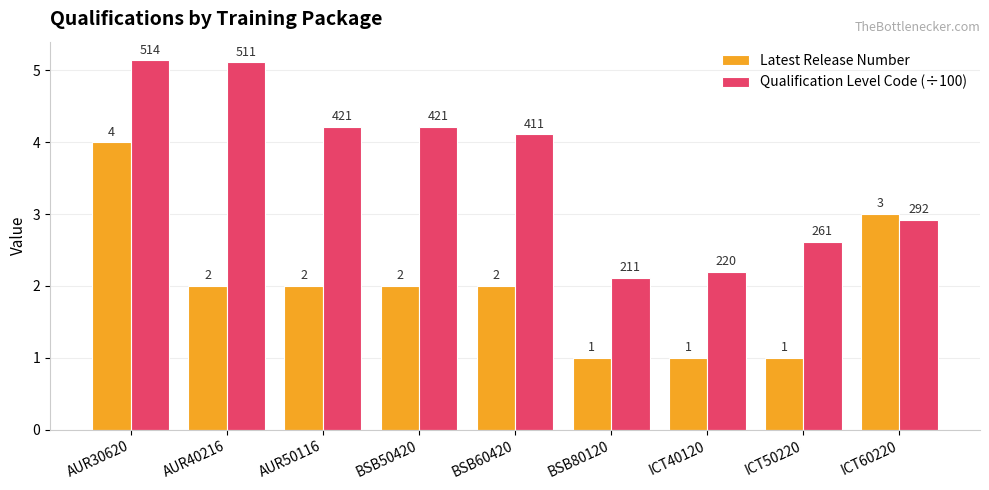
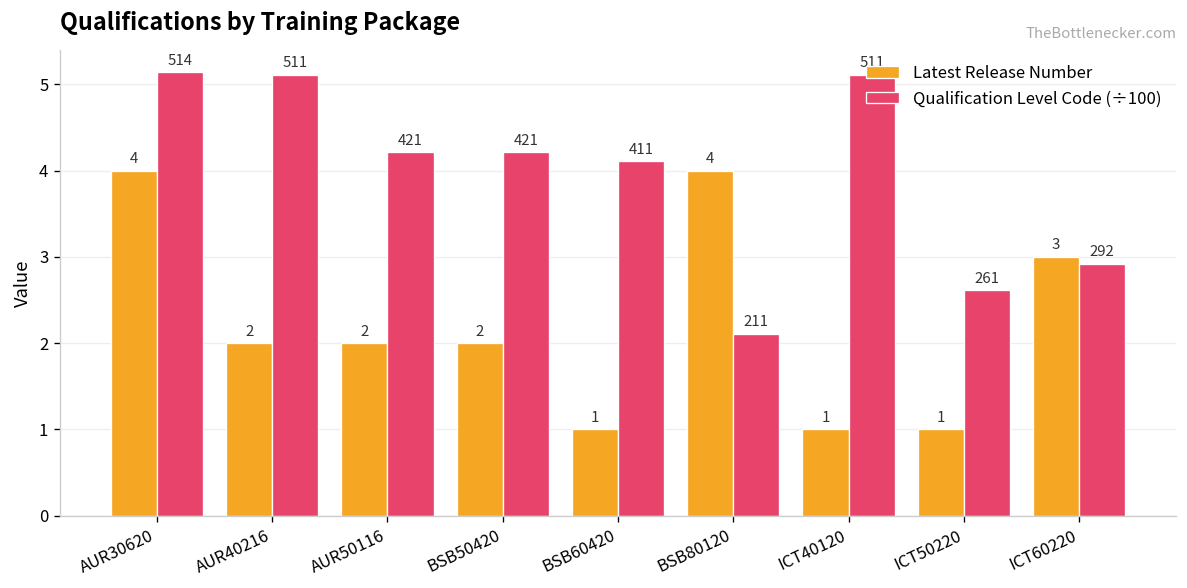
Latest Release Number, BSB60420: 2 -> 1
Latest Release Number, BSB80120: 1 -> 4
Qualification Level Code (÷100), ICT40120: 220 -> 511
